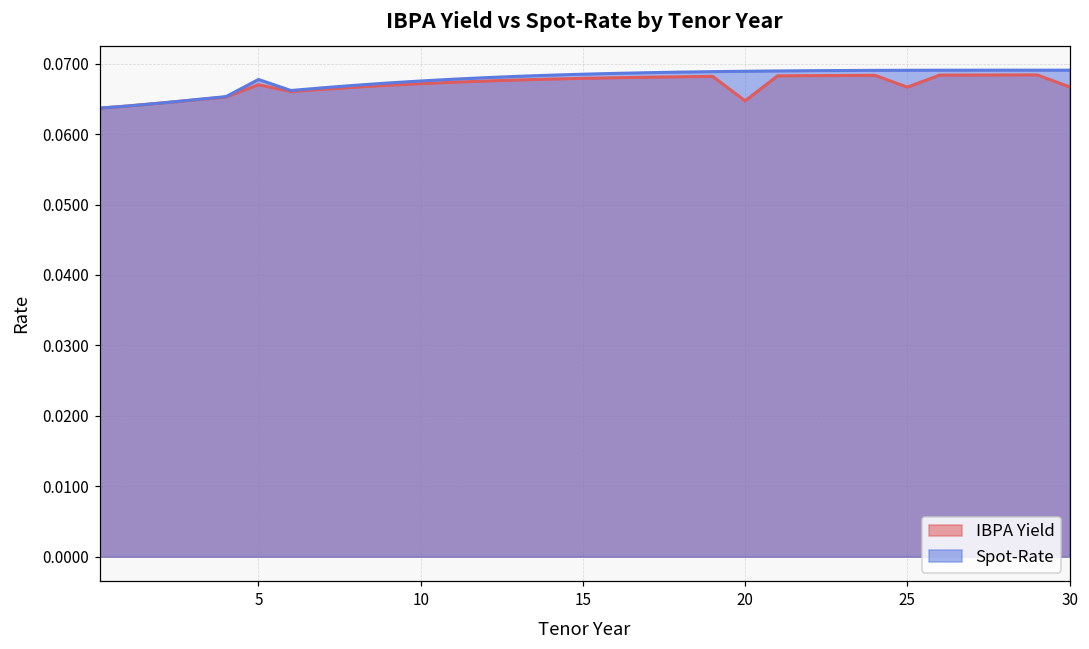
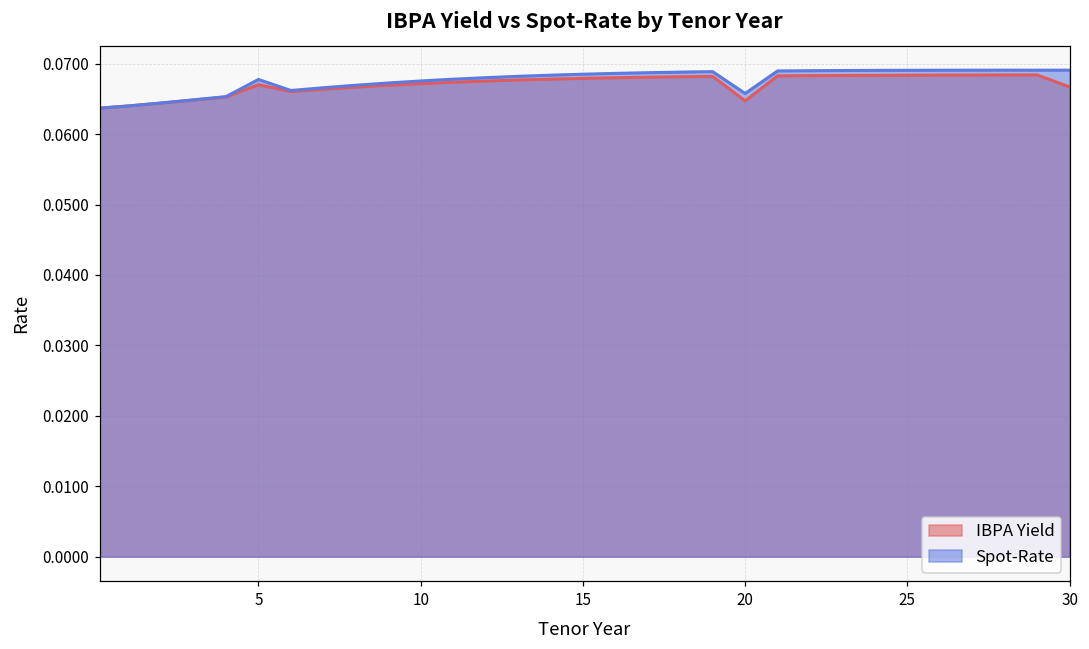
Spot-Rate, 20: 0.069 -> 0.066
IBPA Yield, 25: 0.067 -> 0.068
